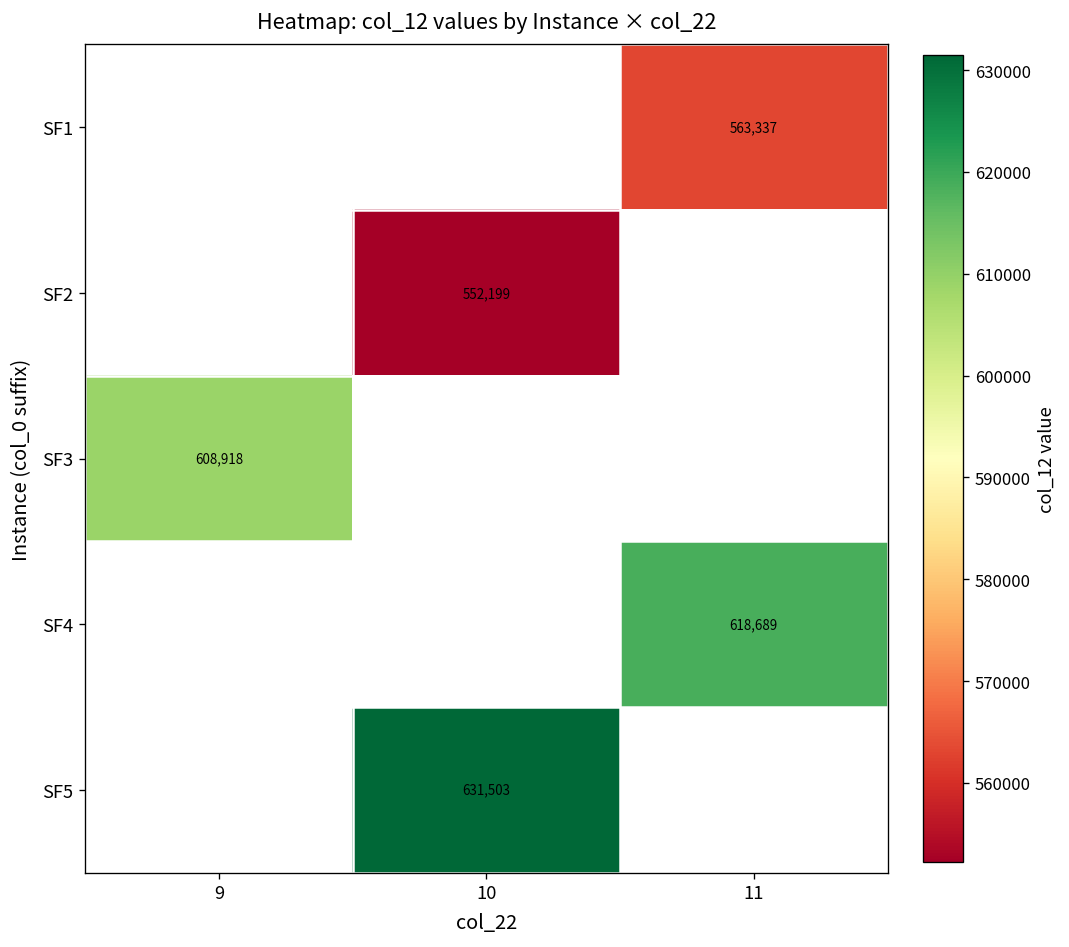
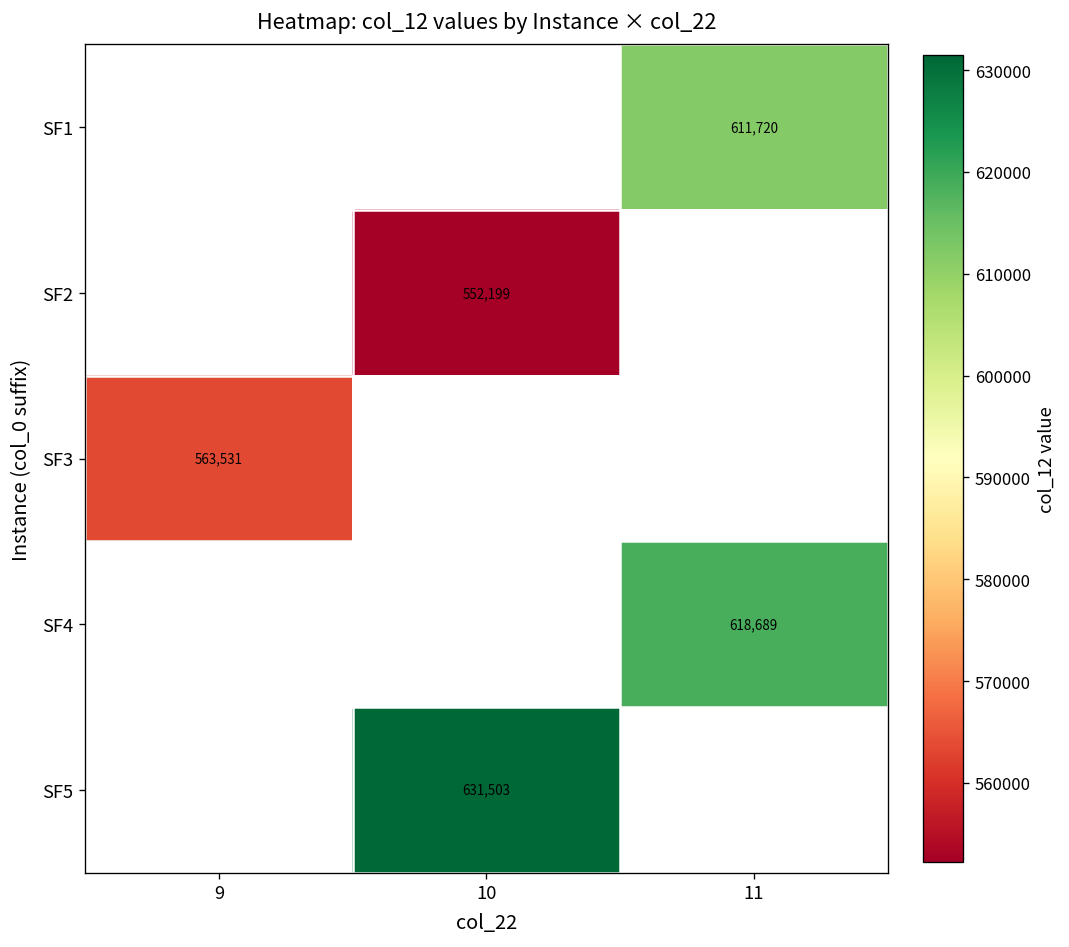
SF1, 11: 563,337 -> 611,720
SF3, 9: 608,918 -> 563,531
